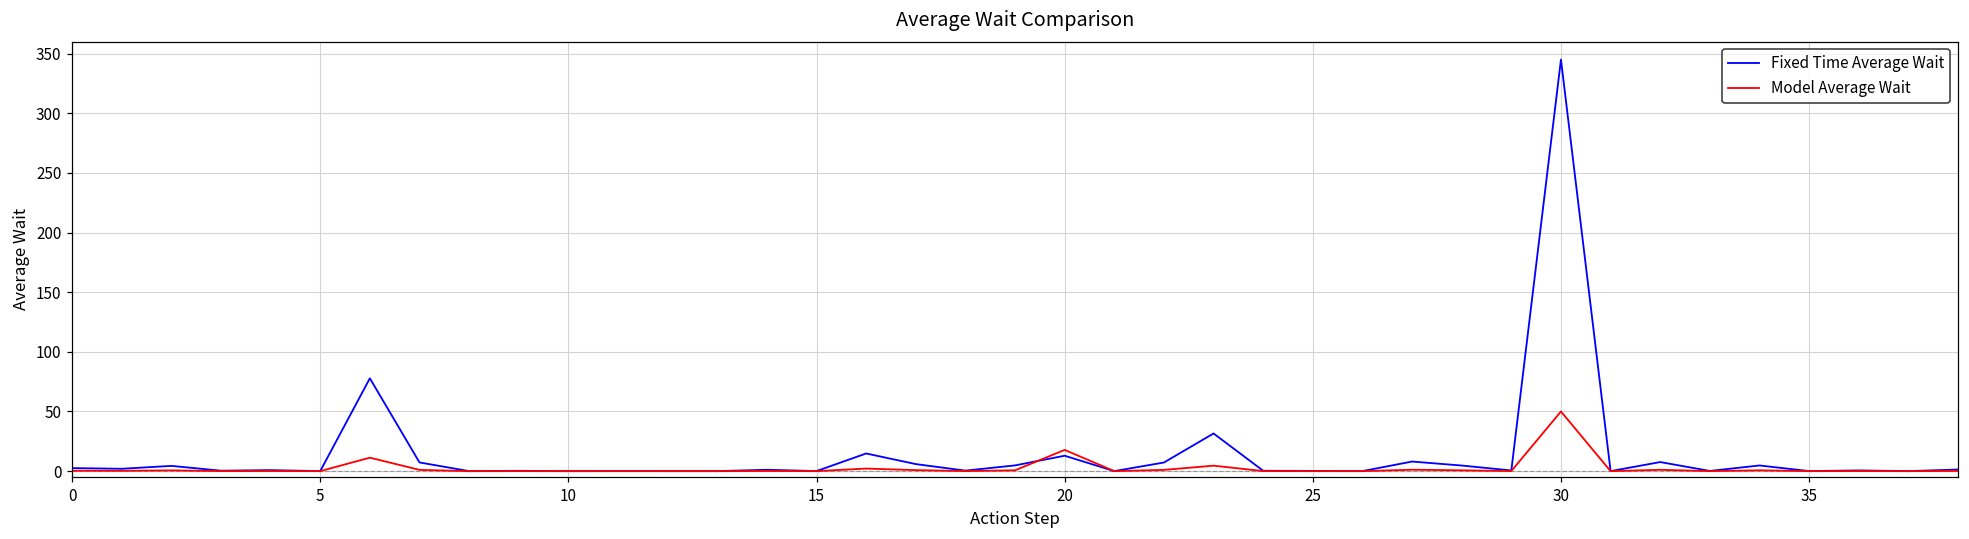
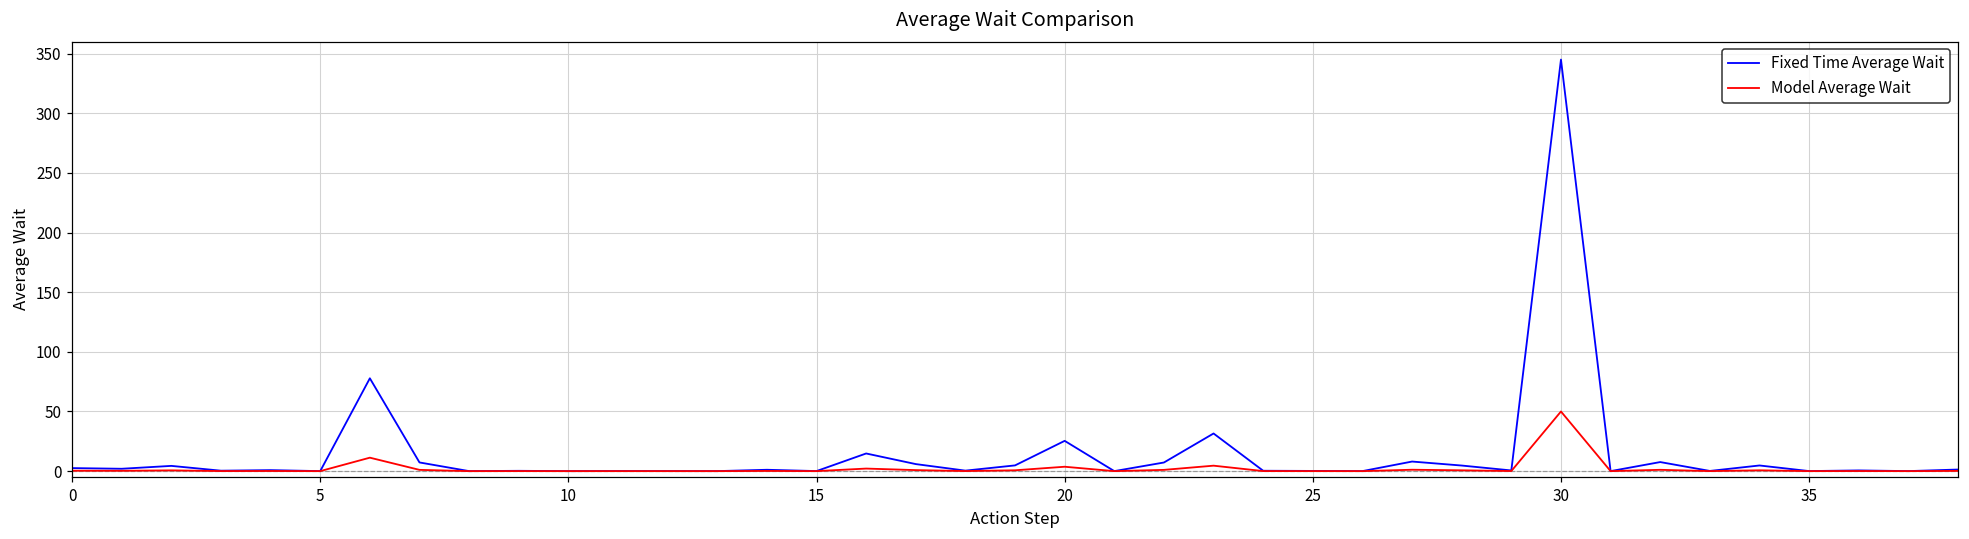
Fixed Time Average Wait, 20: 13 -> 25
Model Average Wait, 20: 18 -> 4
